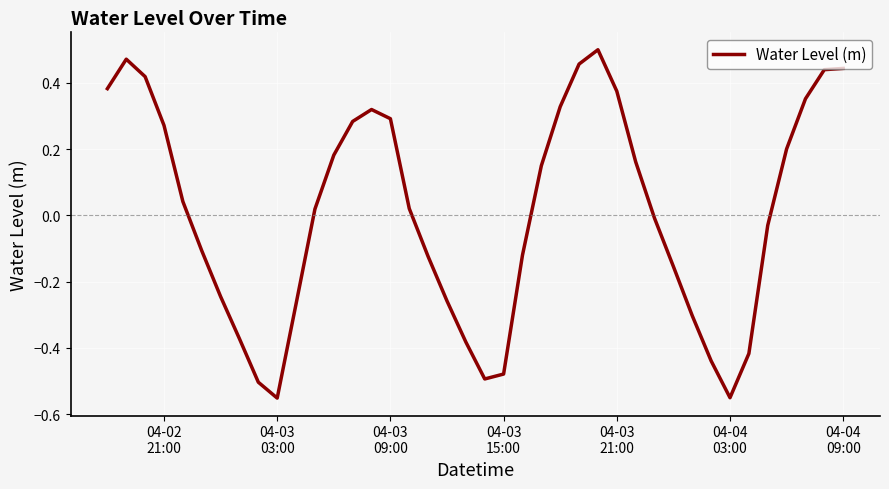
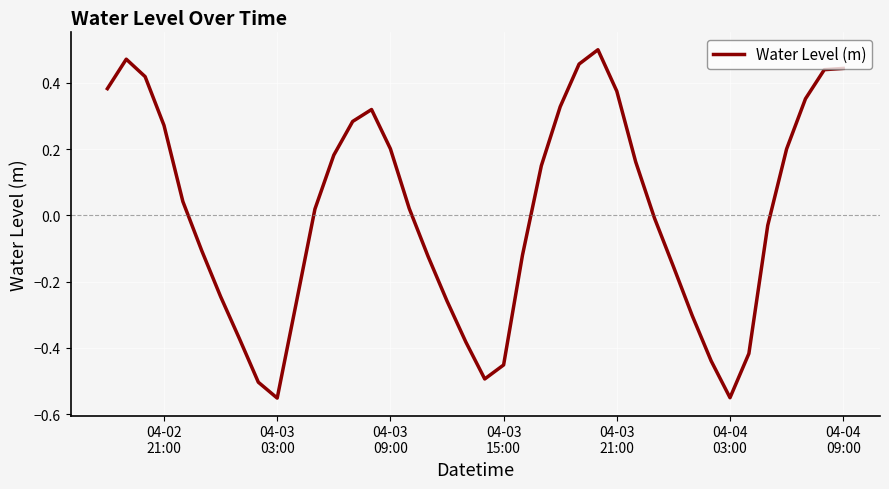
04-03 09:00: 0.29 -> 0.20
04-03 15:00: -0.48 -> -0.45
